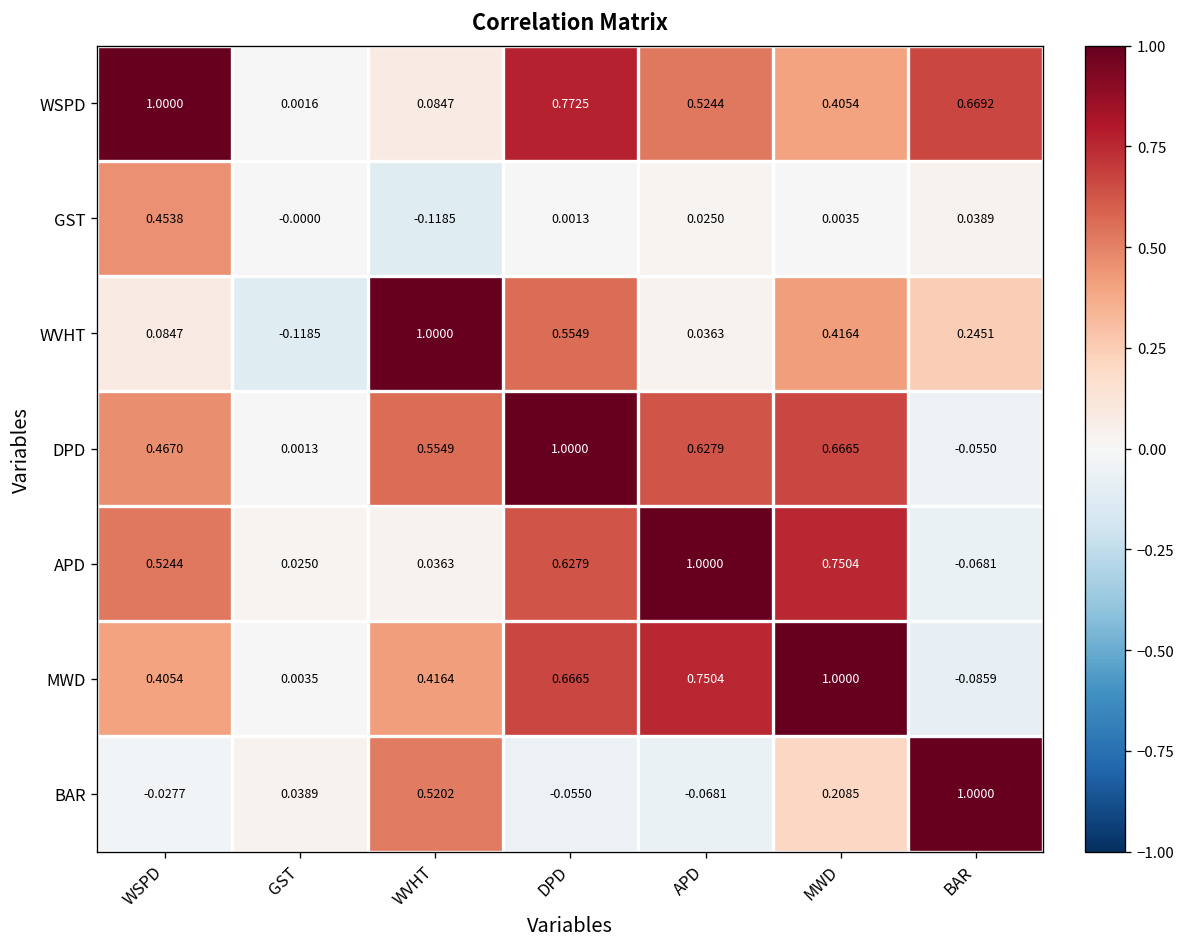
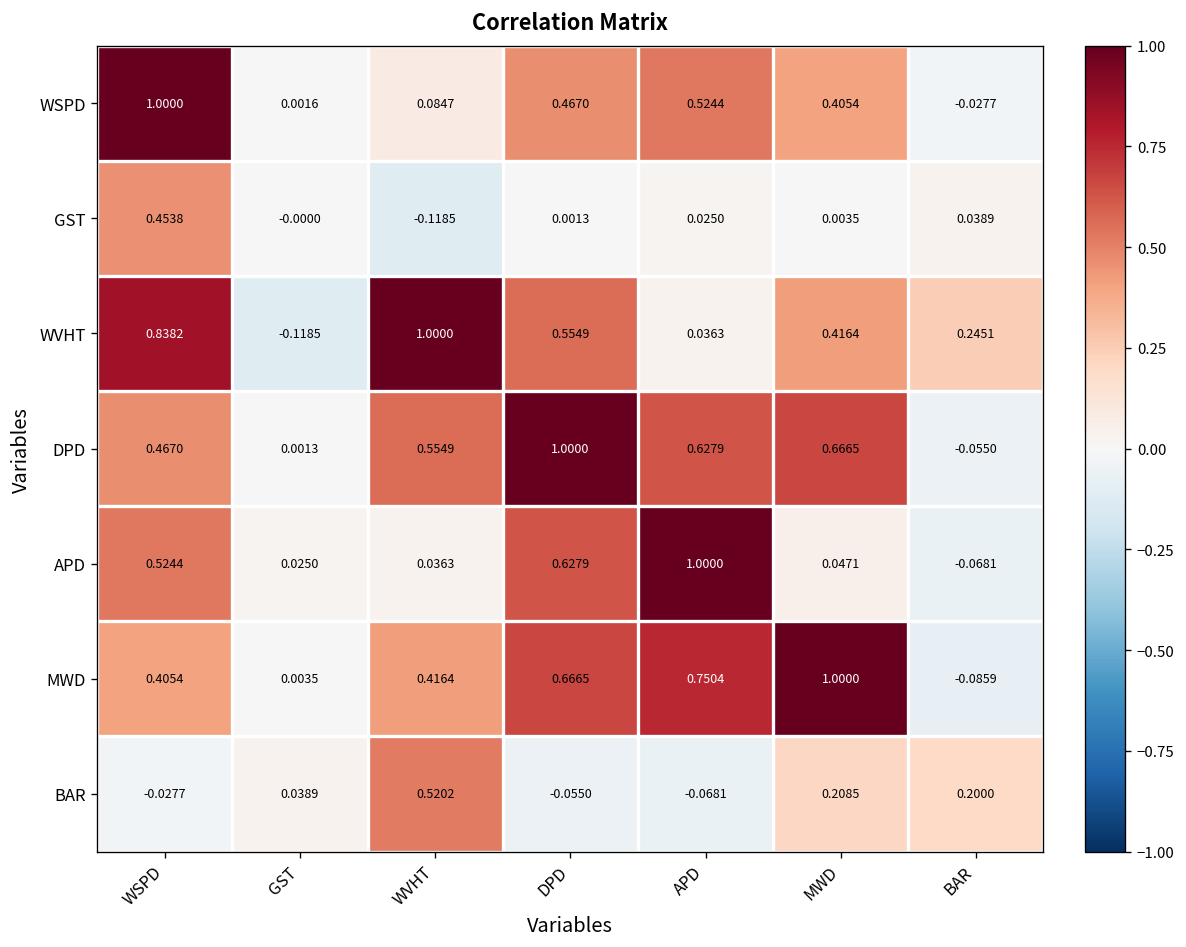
WSPD, DPD: 0.7725 -> 0.4670
WSPD, BAR: 0.6692 -> -0.0277
WVHT, WSPD: 0.0847 -> 0.8382
APD, MWD: 0.7504 -> 0.0471
BAR, BAR: 1.0000 -> 0.2000
